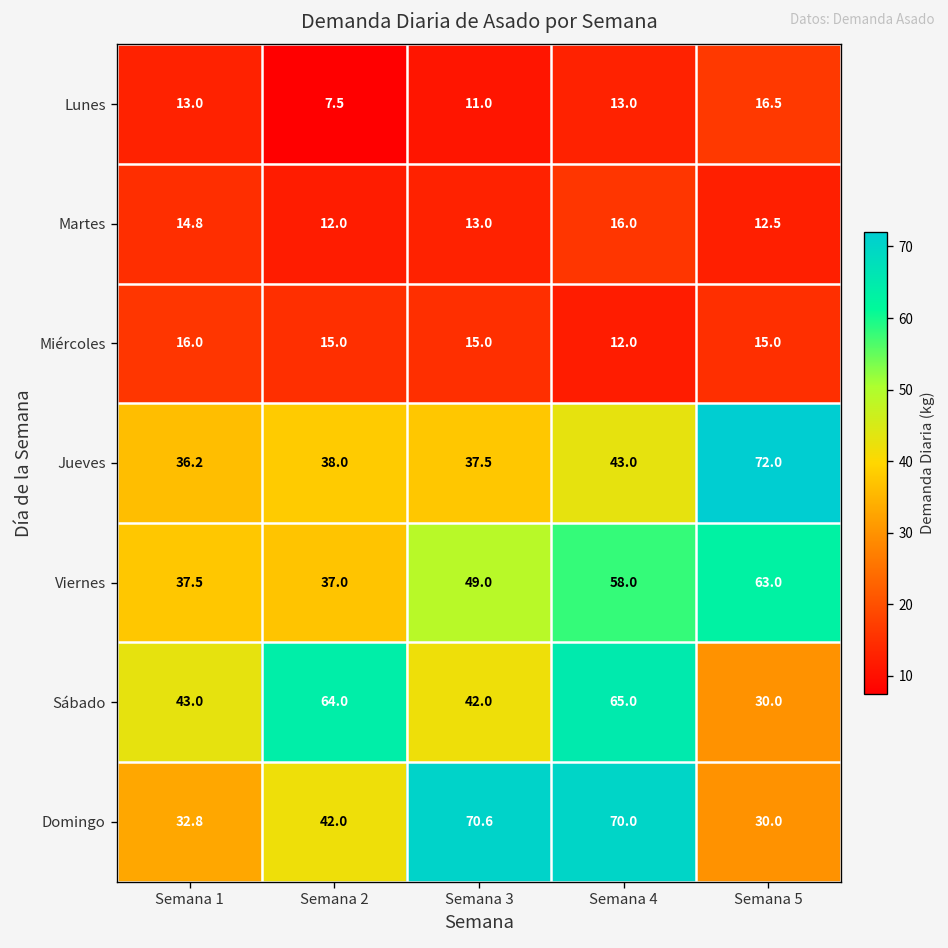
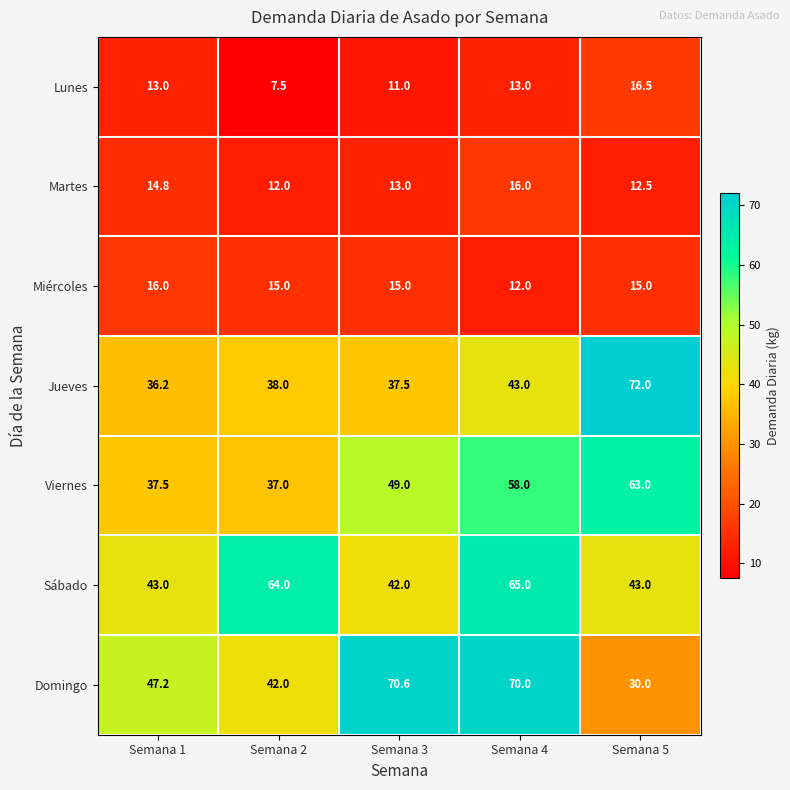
Sábado, Semana 5: 30.0 -> 43.0
Domingo, Semana 1: 32.8 -> 47.2
